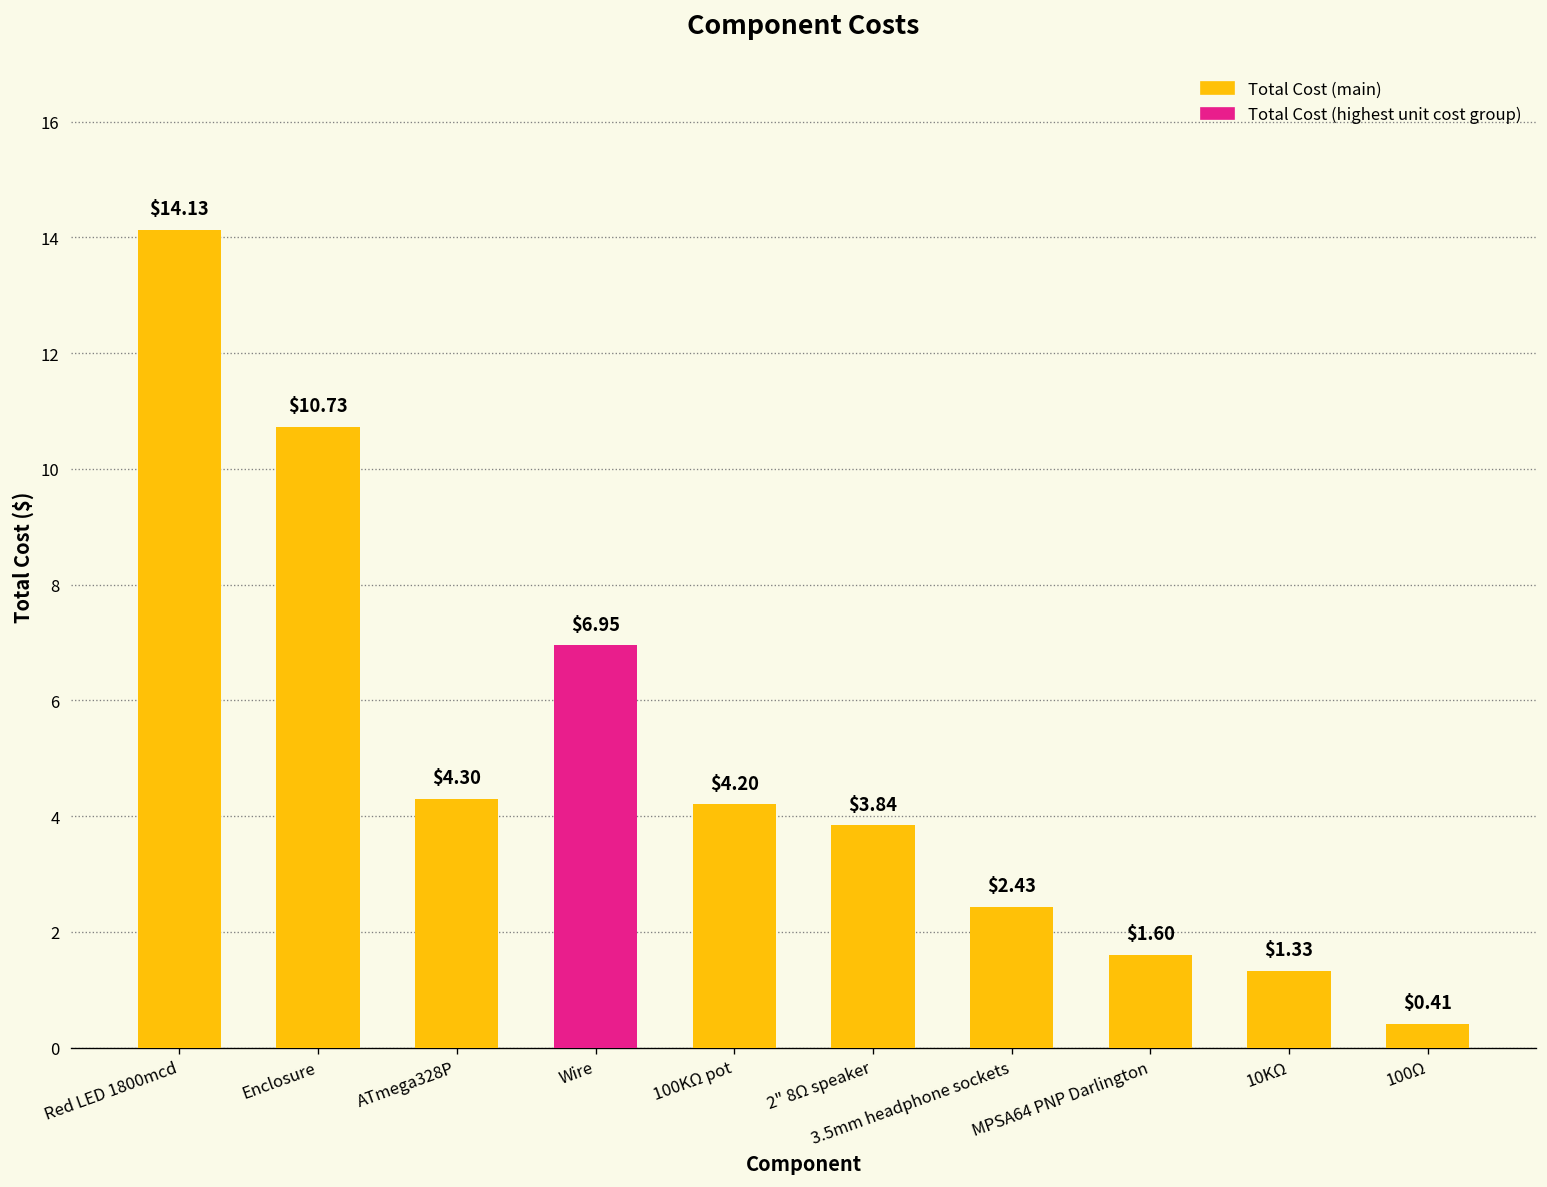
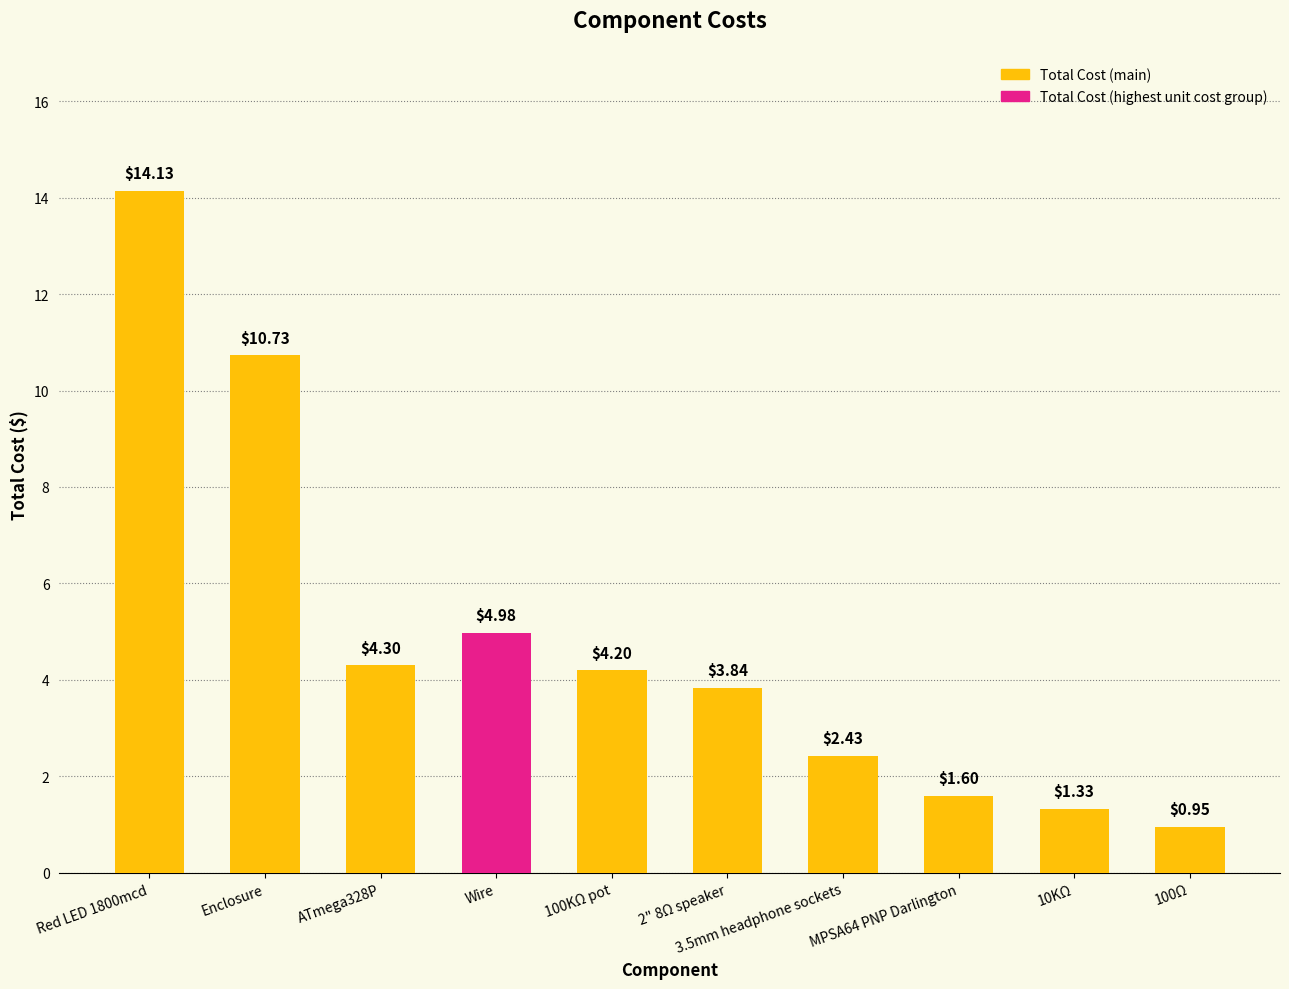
Wire: $6.95 -> $4.98
100Ω: $0.41 -> $0.95
